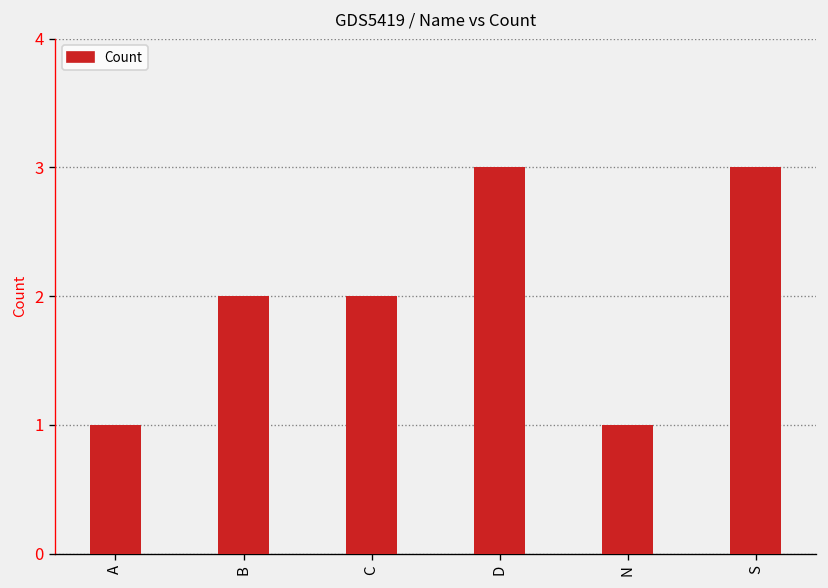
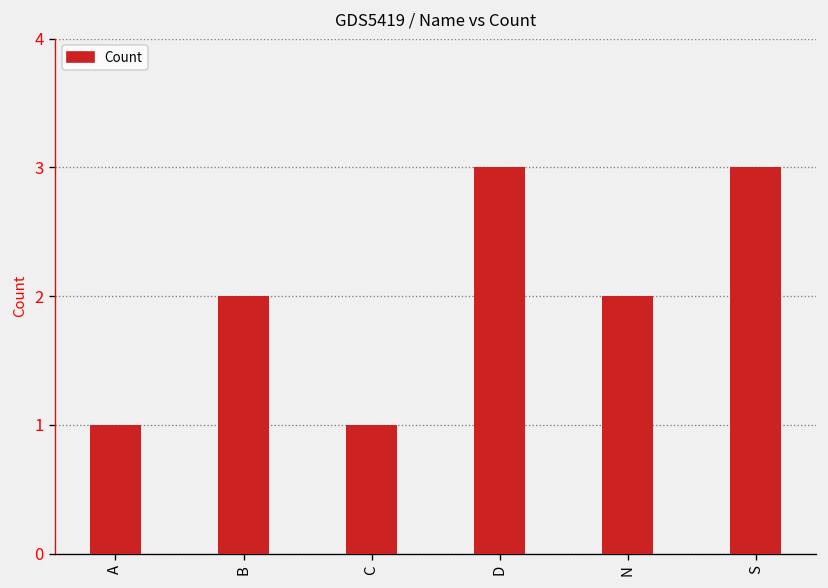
C: 2 -> 1
N: 1 -> 2
